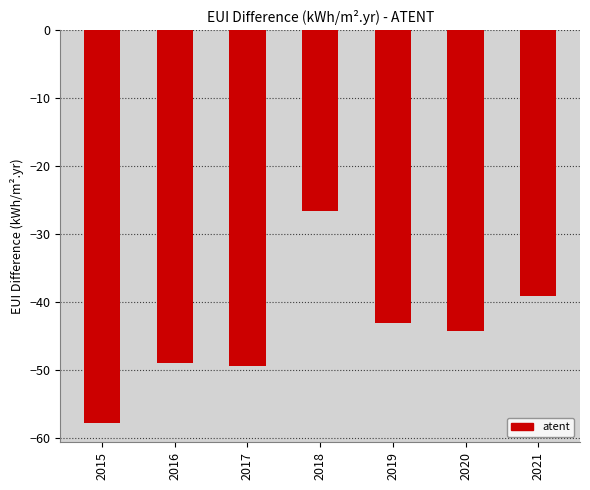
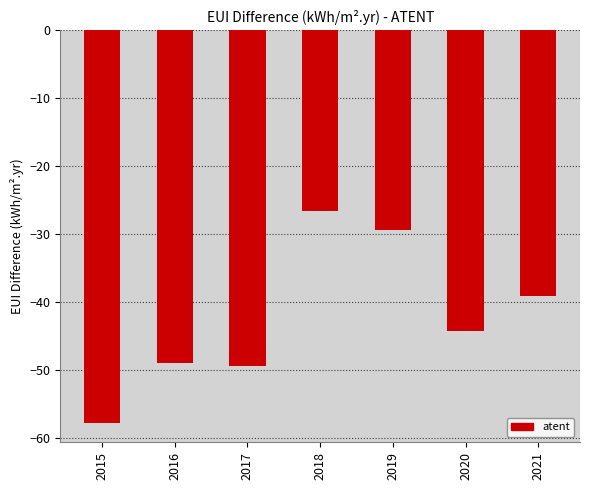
2019: -43 -> -29
